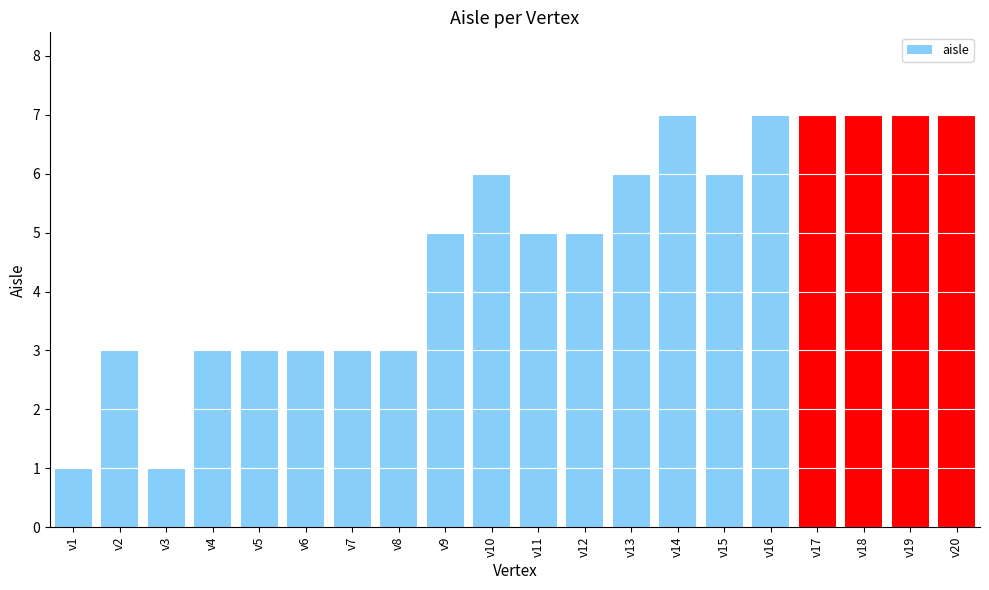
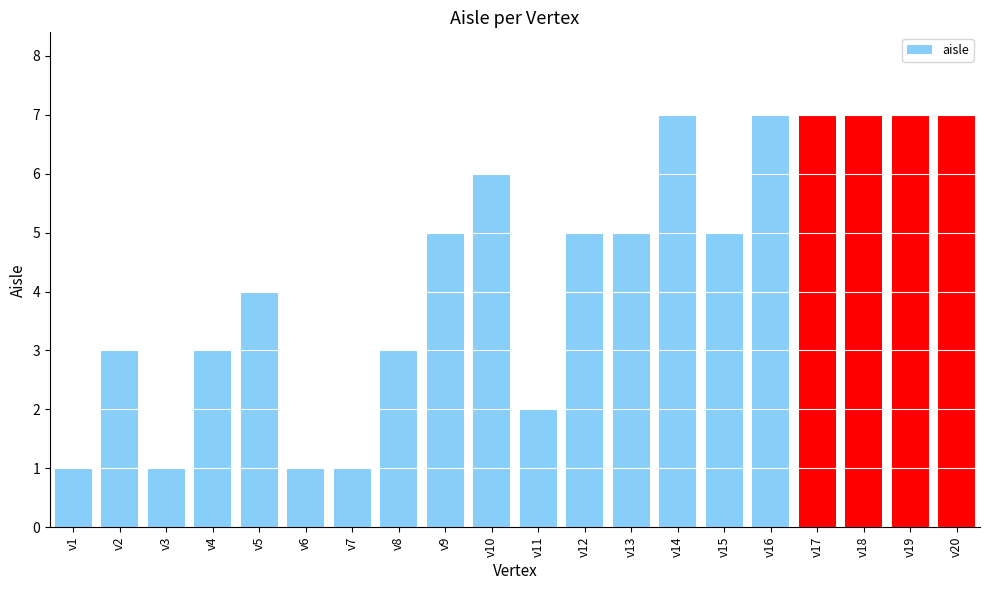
v5: 3 -> 4
v6: 3 -> 1
v7: 3 -> 1
v11: 5 -> 2
v13: 6 -> 5
v15: 6 -> 5
